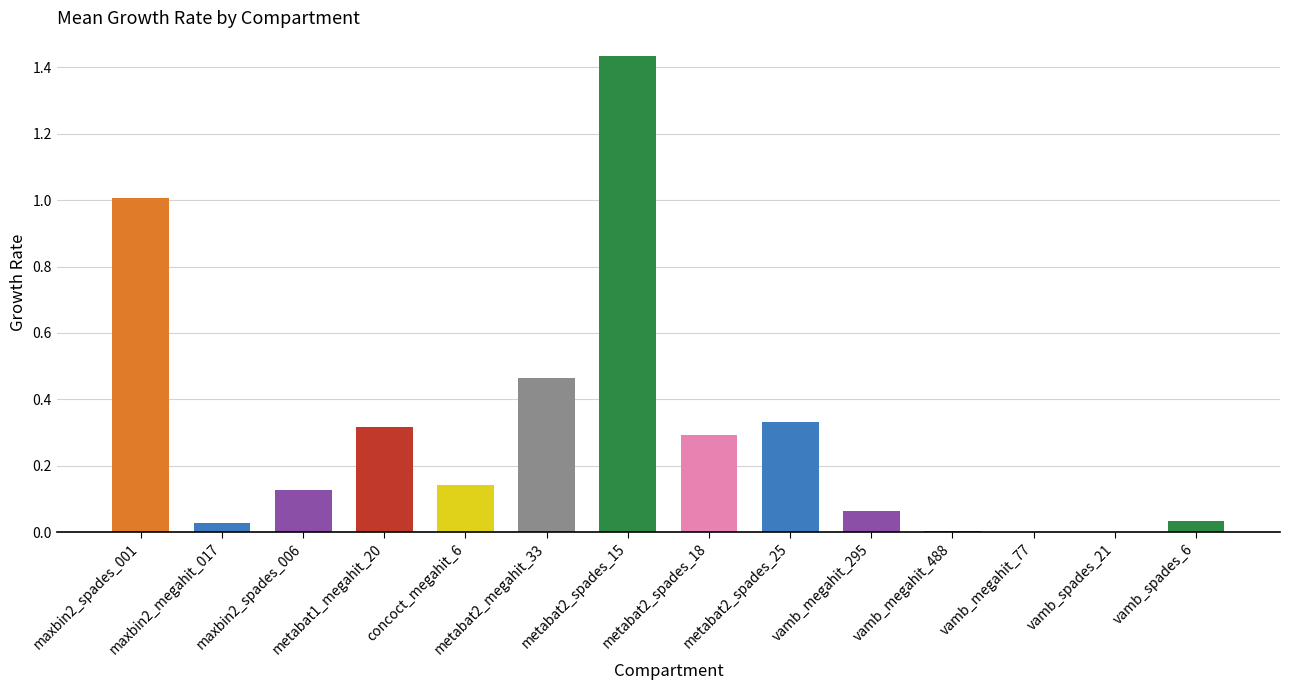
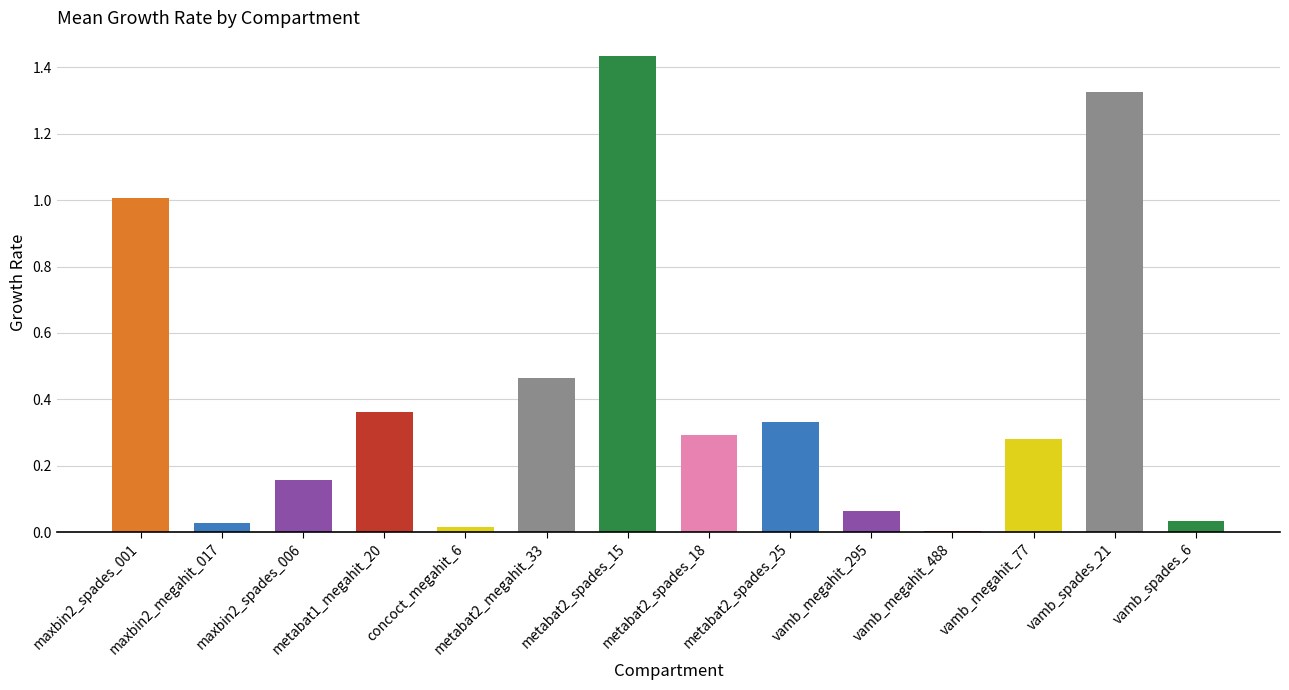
maxbin2_spades_006: 0.13 -> 0.16
metabat1_megahit_20: 0.32 -> 0.36
concoct_megahit_6: 0.14 -> 0.02
vamb_megahit_77: 0.00 -> 0.28
vamb_spades_21: 0.00 -> 1.33
